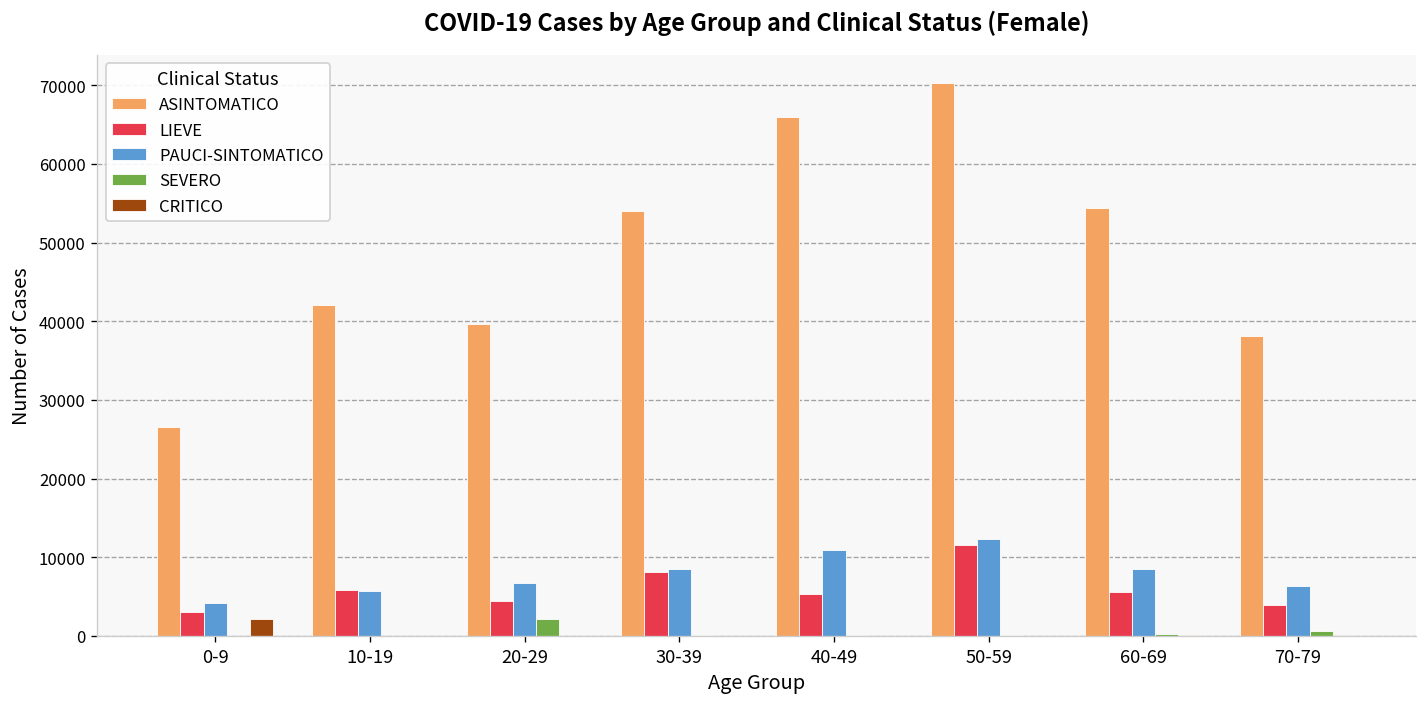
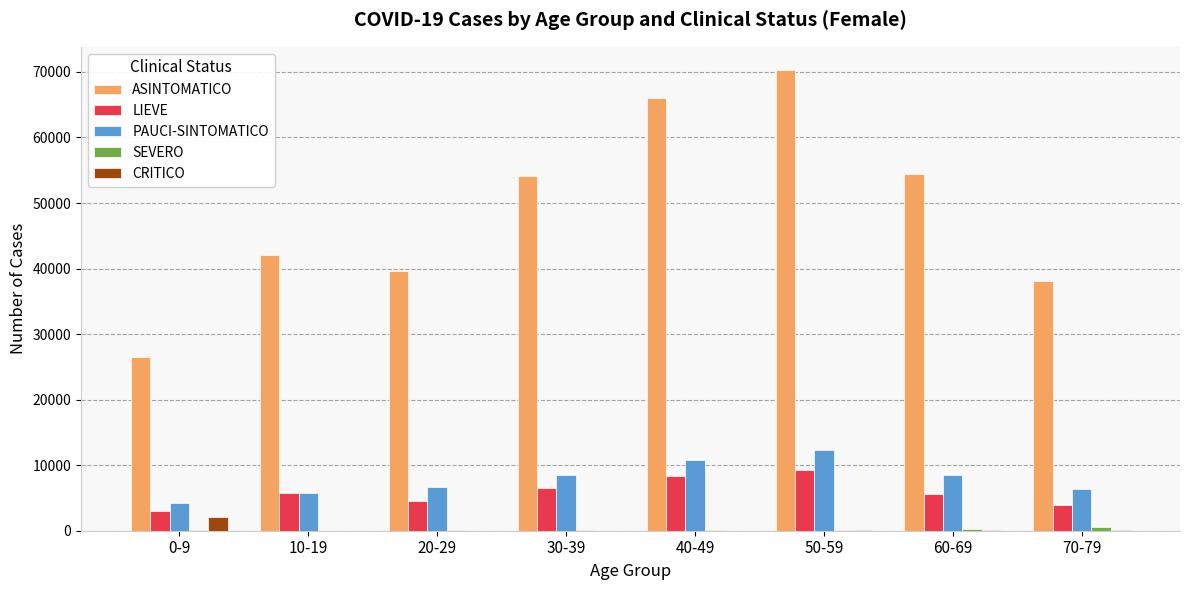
SEVERO, 20-29: 2000 -> 0
LIEVE, 30-39: 8000 -> 7000
LIEVE, 40-49: 5000 -> 8000
LIEVE, 50-59: 12000 -> 9000
